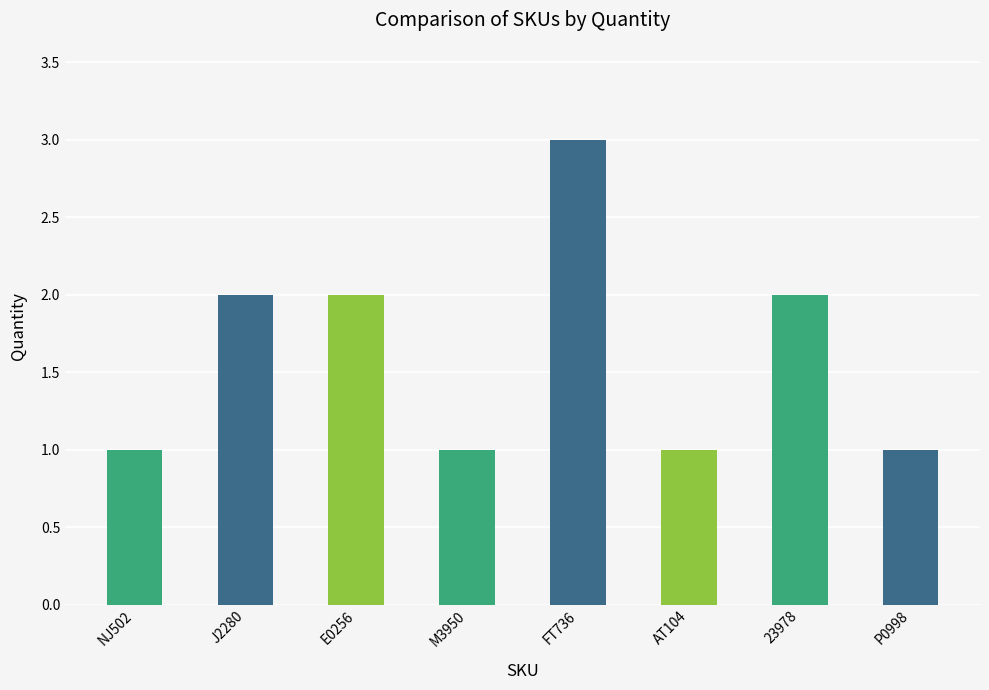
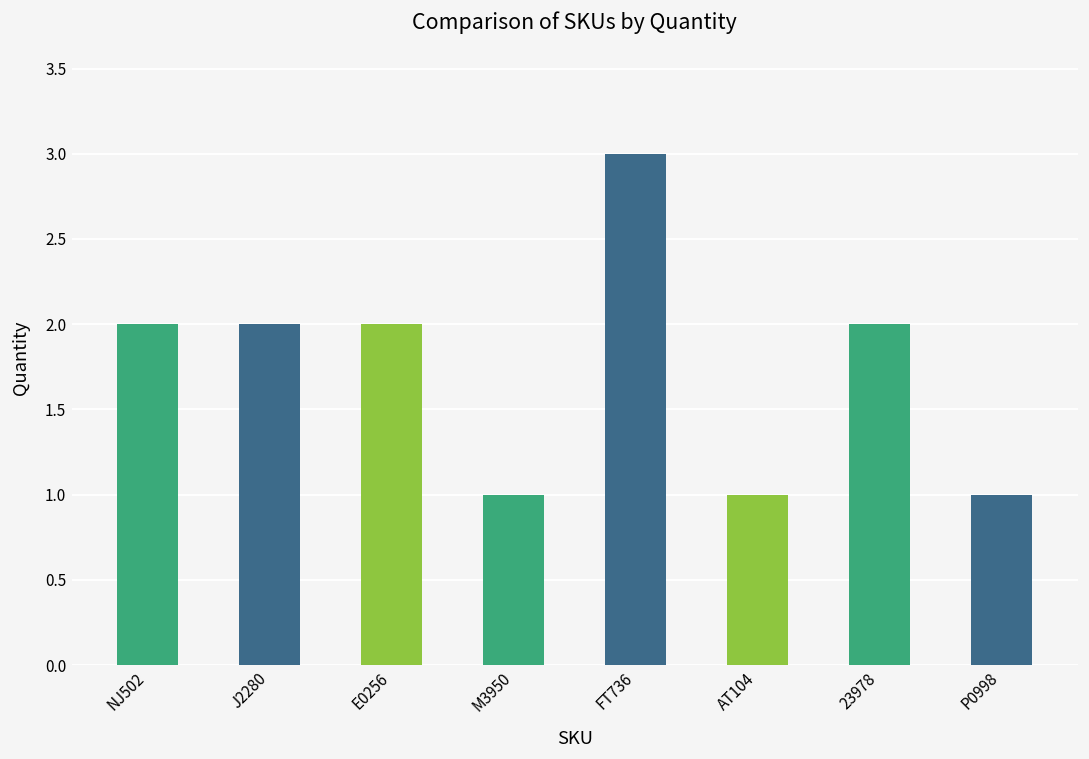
NJ502: 1 -> 2
